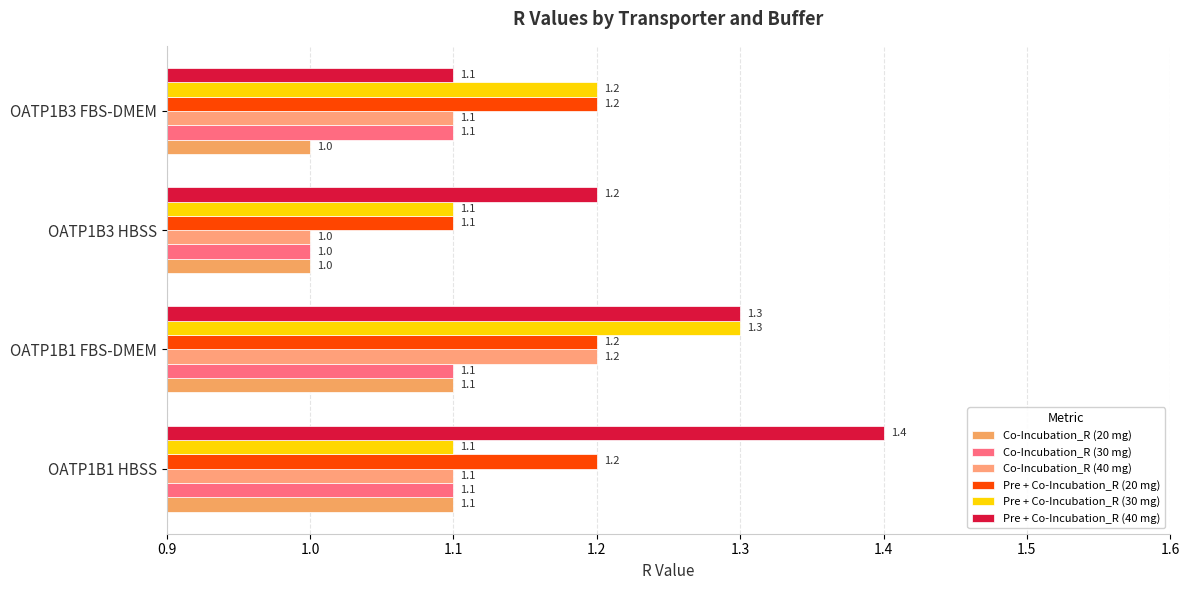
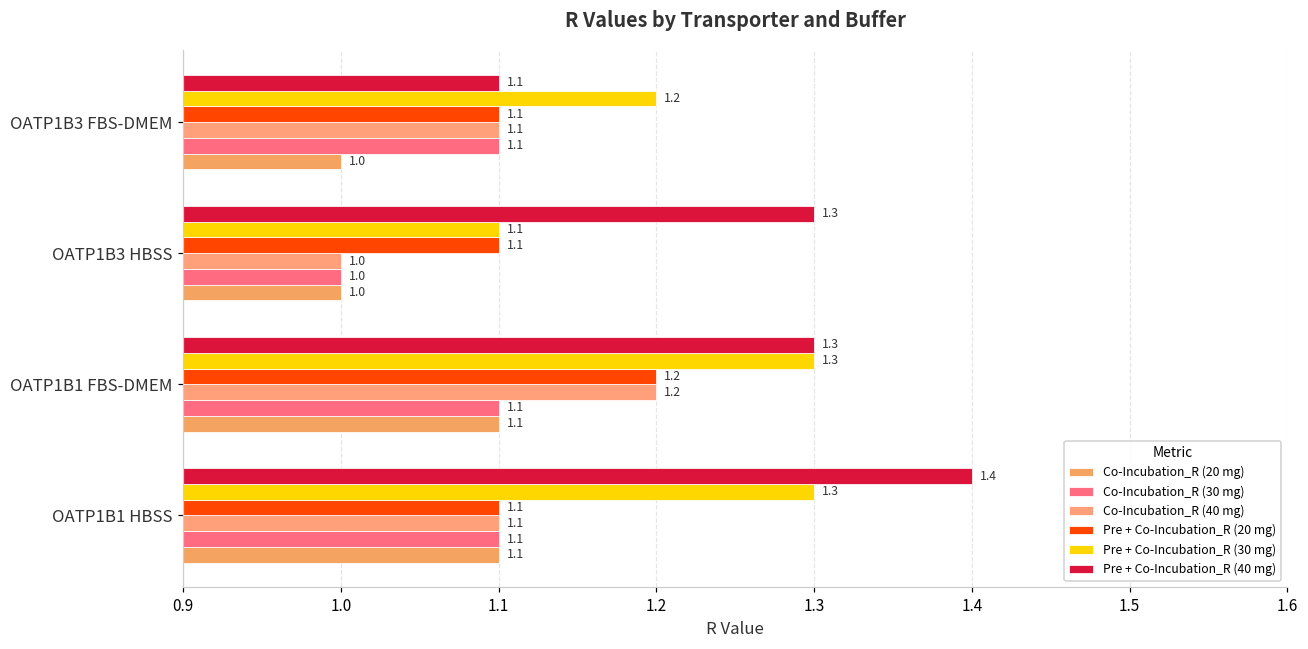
Pre + Co-Incubation_R (20 mg), OATP1B3 FBS-DMEM: 1.2 -> 1.1
Pre + Co-Incubation_R (40 mg), OATP1B3 HBSS: 1.2 -> 1.3
Pre + Co-Incubation_R (30 mg), OATP1B1 HBSS: 1.1 -> 1.3
Pre + Co-Incubation_R (20 mg), OATP1B1 HBSS: 1.2 -> 1.1
